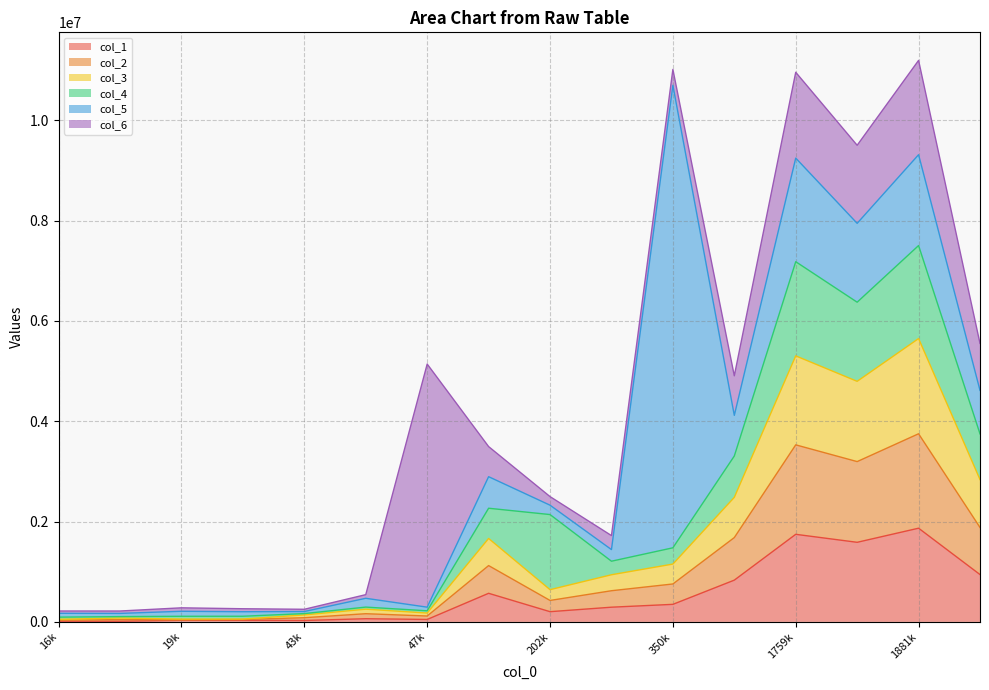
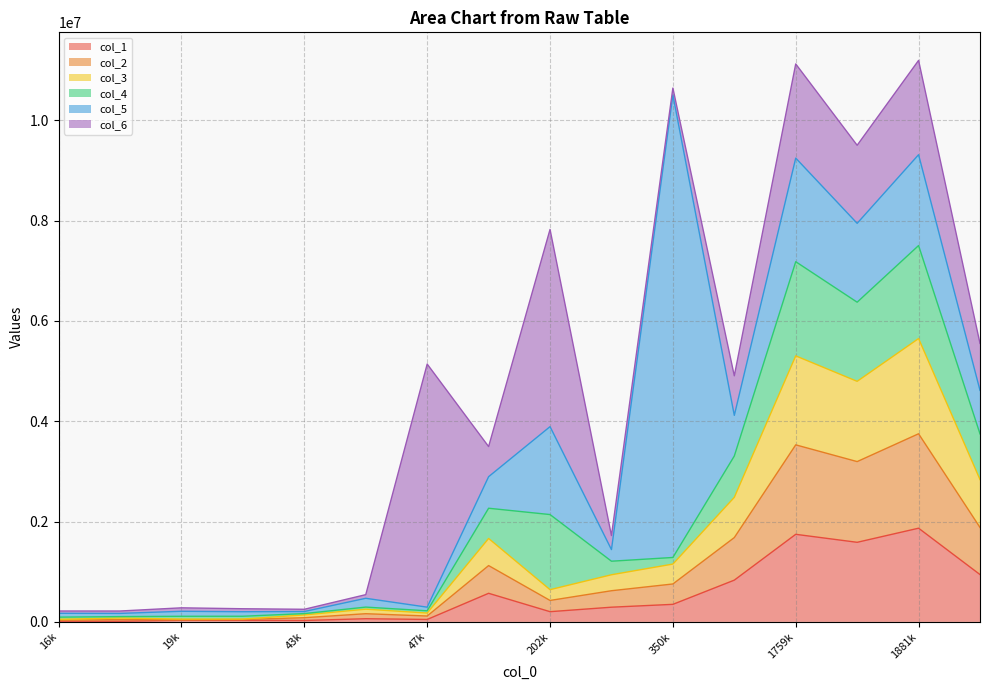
col_5, 202k: 200000 -> 1800000
col_6, 202k: 200000 -> 3900000
col_4, 350k: 300000 -> 100000
col_6, 350k: 300000 -> 100000
col_6, 1759k: 1700000 -> 1900000
